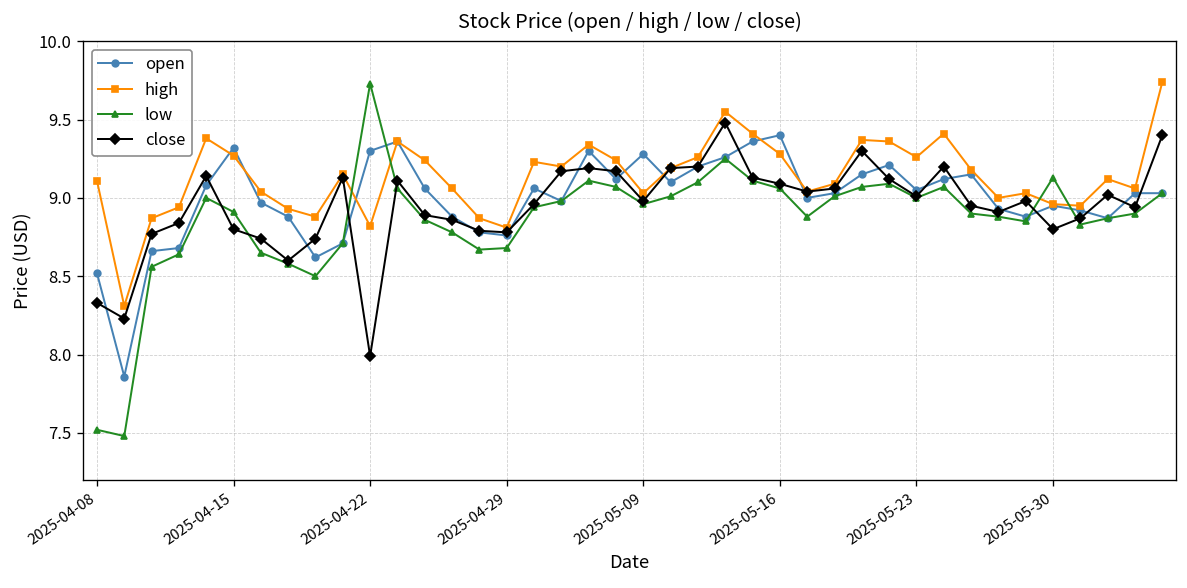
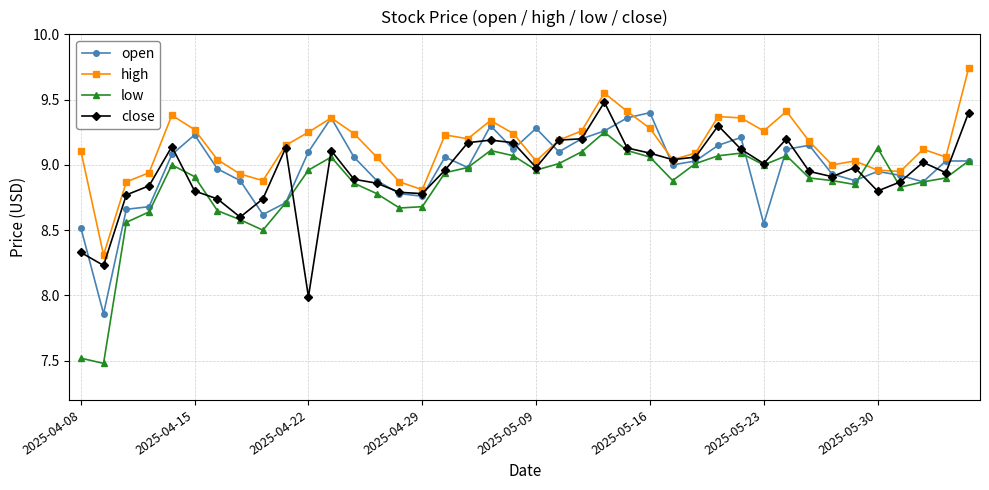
open, 2025-04-15: 9.32 -> 9.23
open, 2025-04-22: 9.3 -> 9.1
high, 2025-04-22: 8.82 -> 9.25
low, 2025-04-22: 9.73 -> 8.96
open, 2025-05-23: 9.05 -> 8.55
